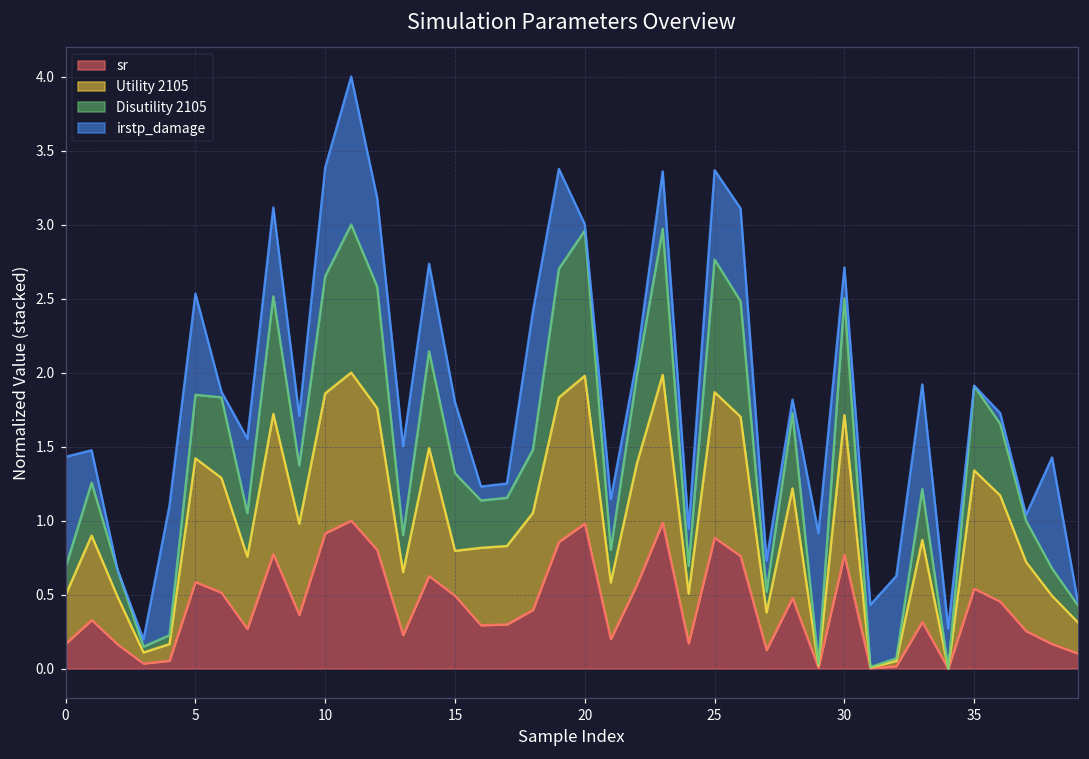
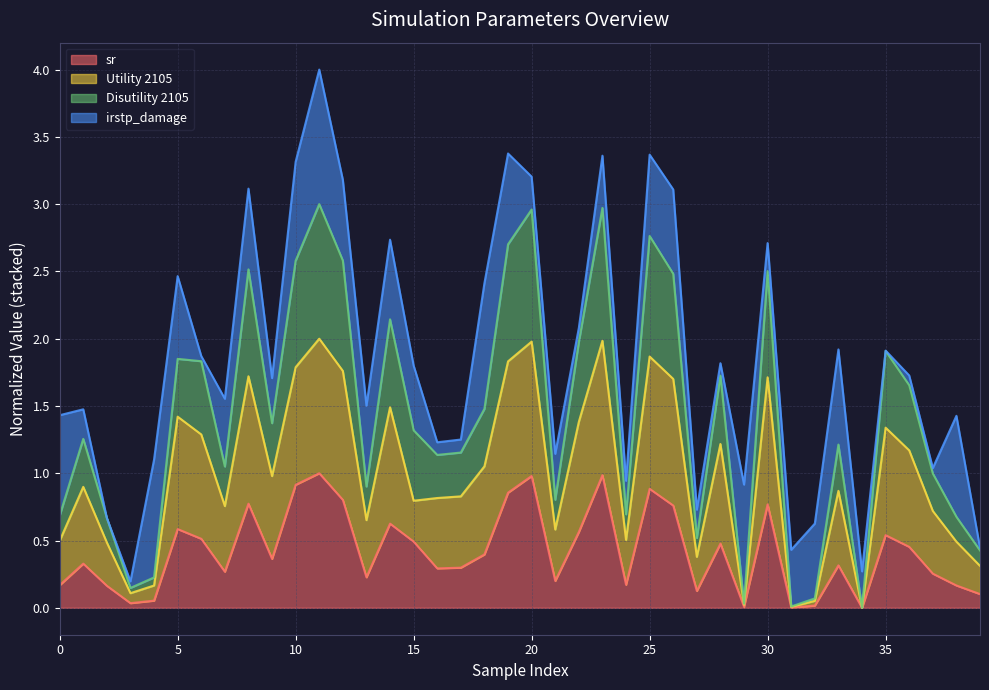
irstp_damage, 5: 0.68 -> 0.61
Utility 2105, 10: 0.95 -> 0.87
irstp_damage, 20: 0.04 -> 0.24
